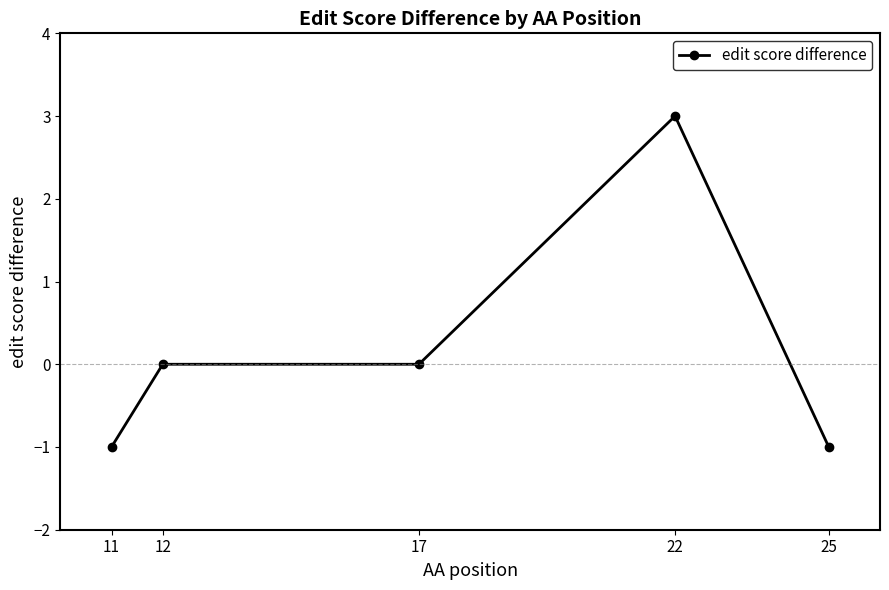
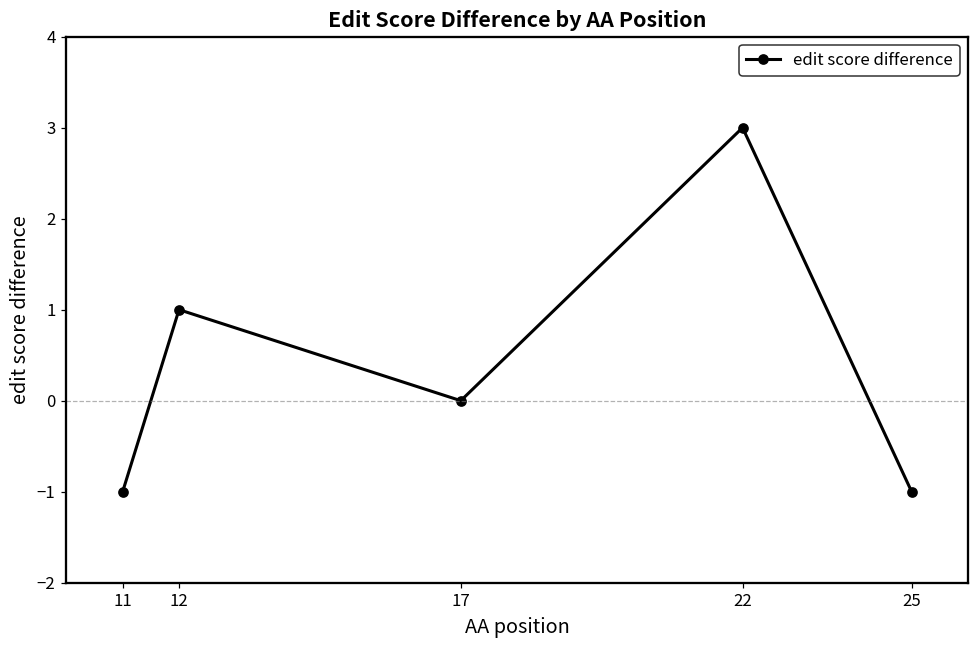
12: 0 -> 1
